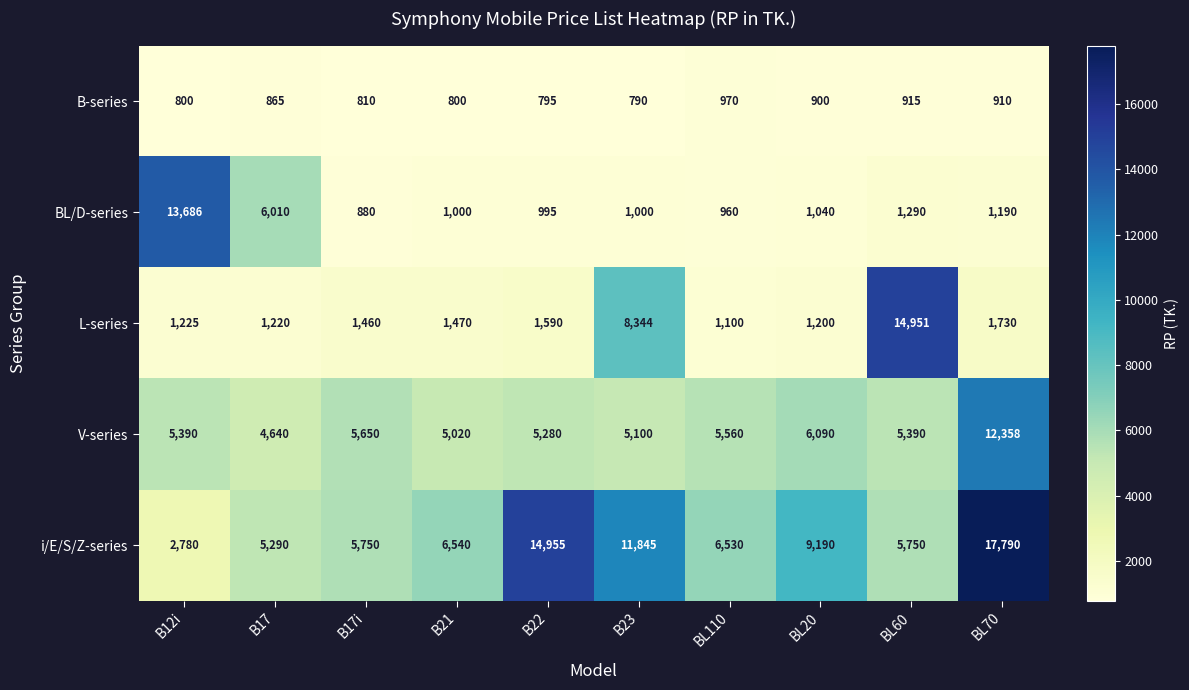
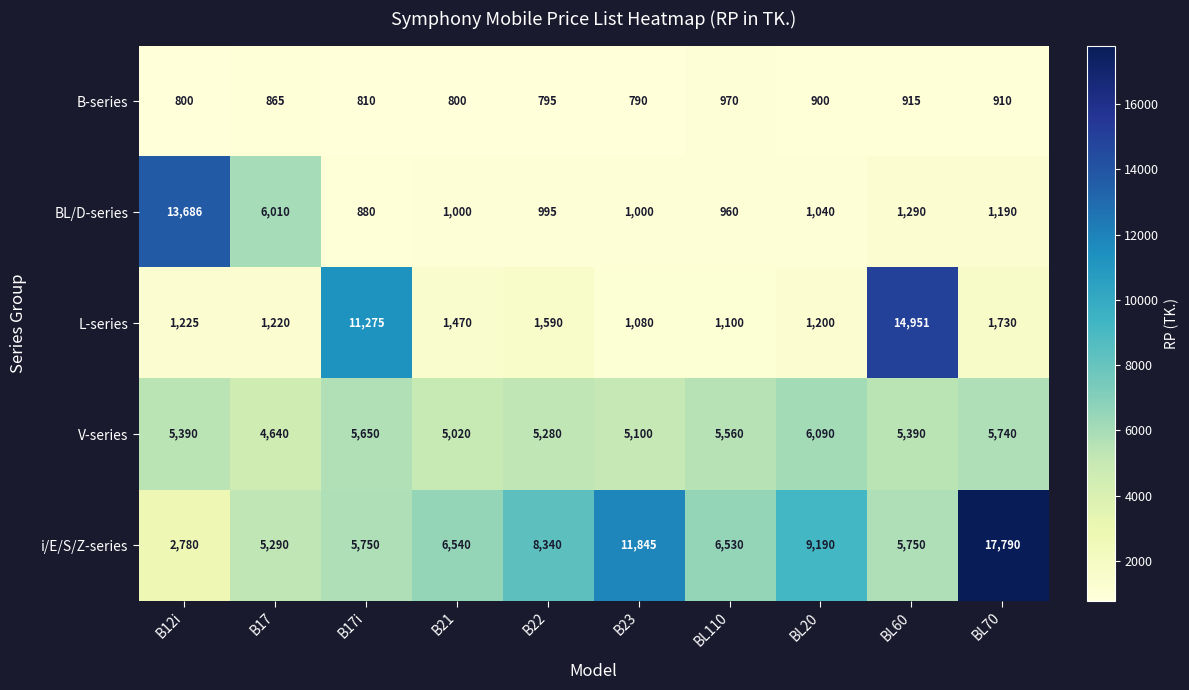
L-series, B17i: 1,460 -> 11,275
L-series, B23: 8,344 -> 1,080
V-series, BL70: 12,358 -> 5,740
i/E/S/Z-series, B22: 14,955 -> 8,340
